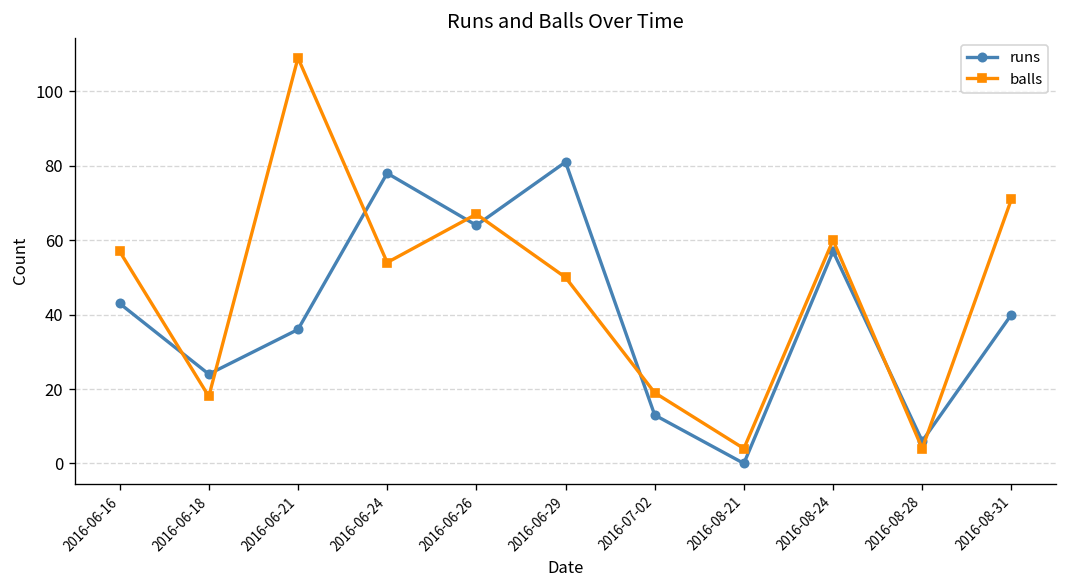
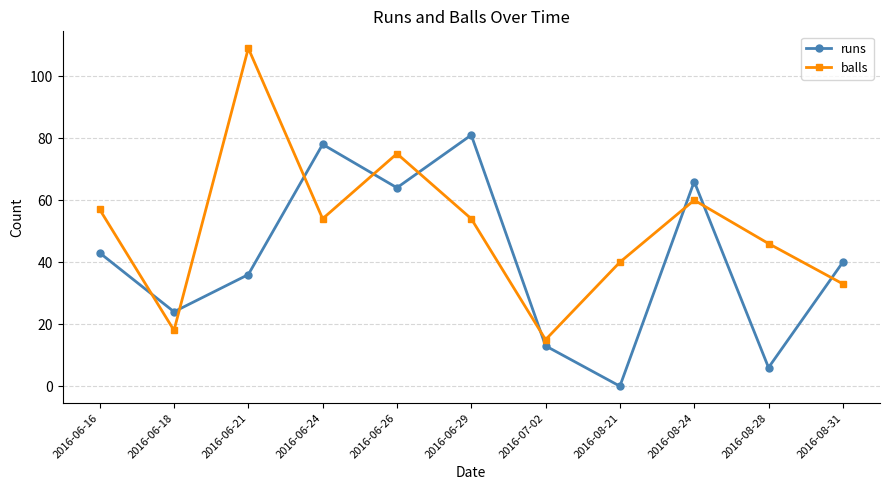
balls, 2016-06-26: 67 -> 75
balls, 2016-06-29: 50 -> 54
balls, 2016-07-02: 19 -> 15
balls, 2016-08-21: 4 -> 40
runs, 2016-08-24: 57 -> 66
balls, 2016-08-28: 4 -> 46
balls, 2016-08-31: 71 -> 33
